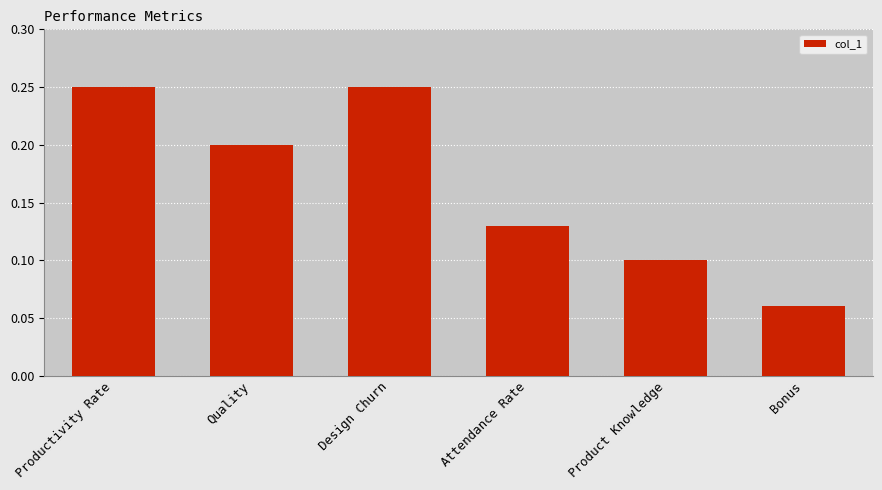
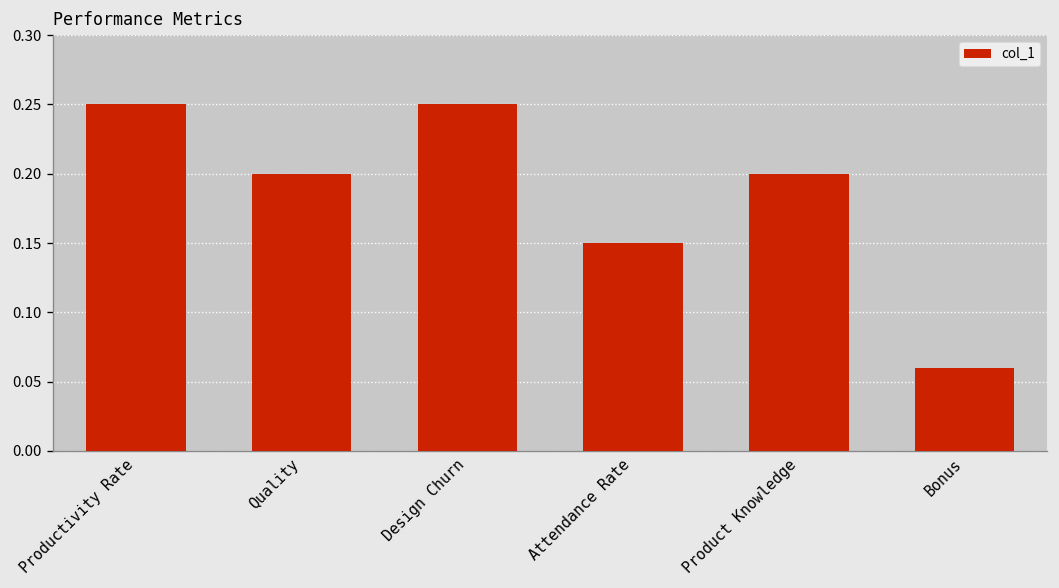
Attendance Rate: 0.13 -> 0.15
Product Knowledge: 0.1 -> 0.2
